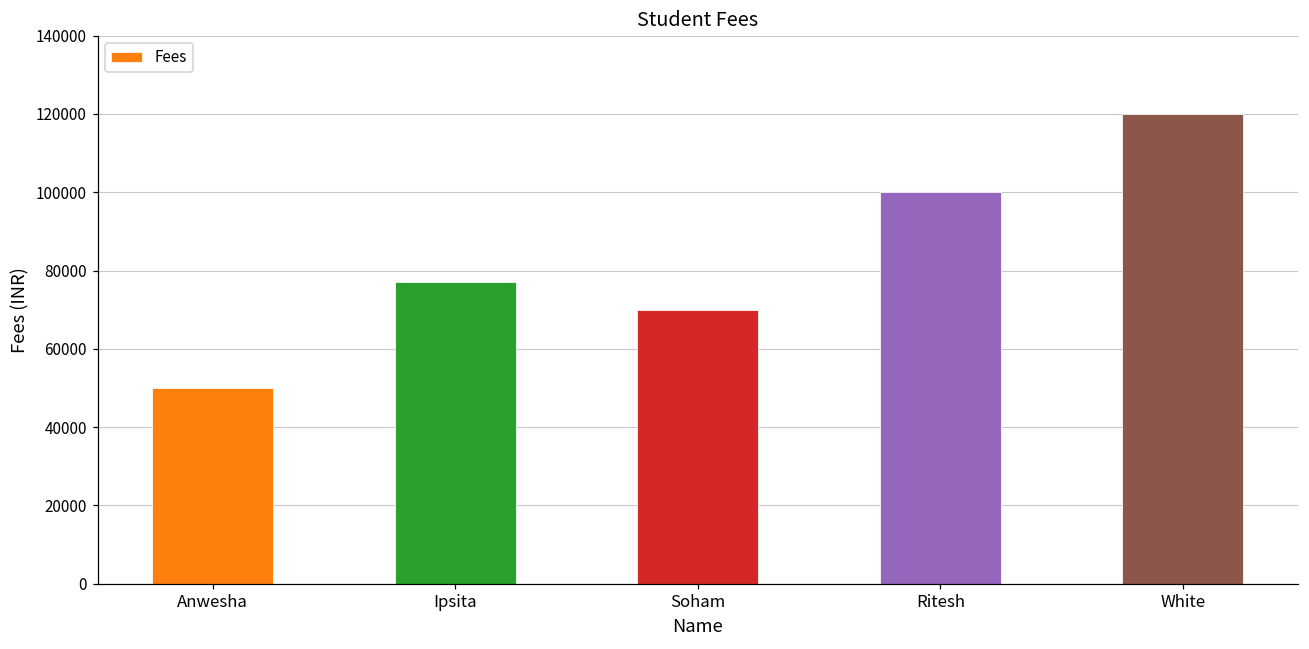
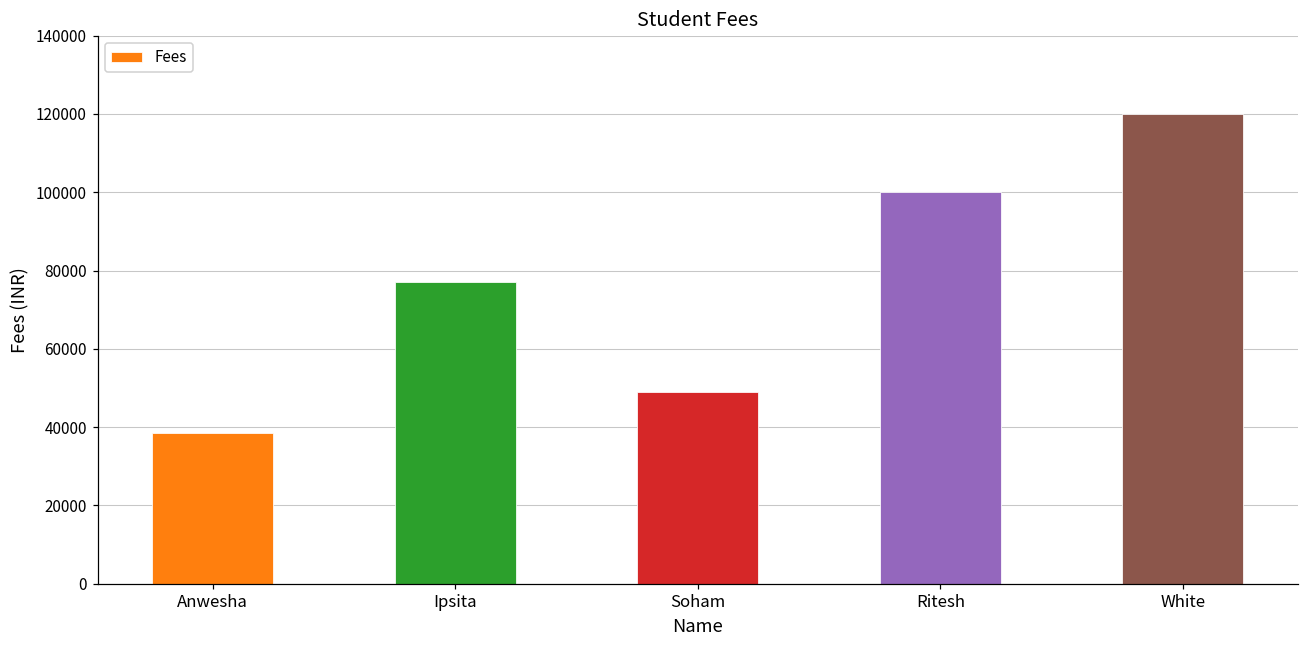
Anwesha: 50000 -> 38000
Soham: 70000 -> 49000
